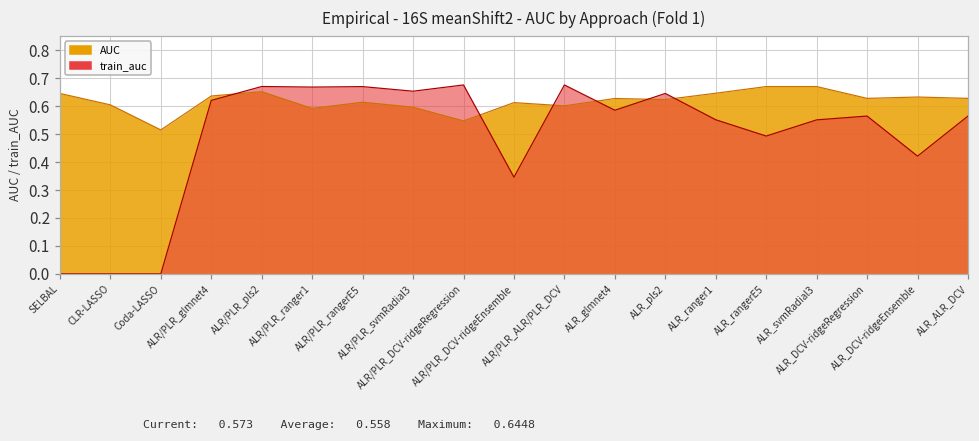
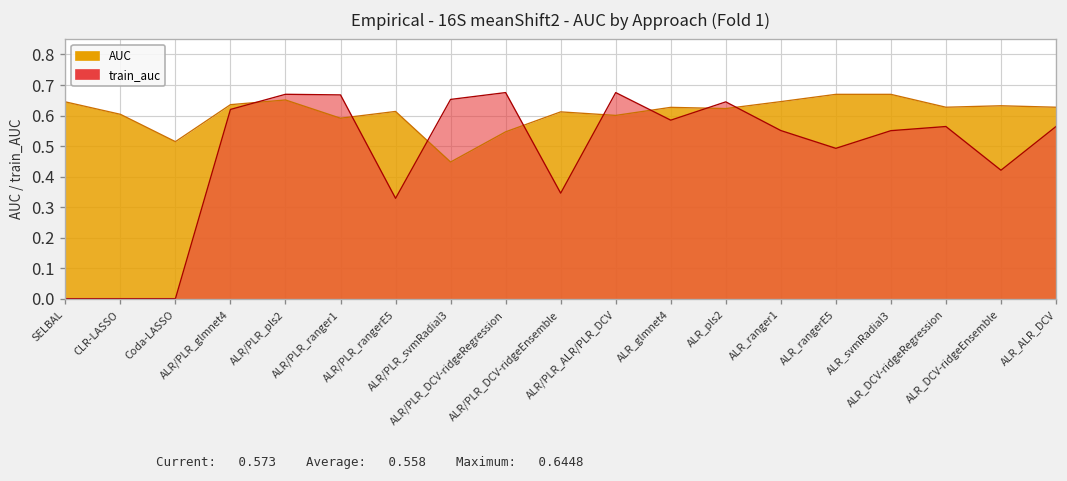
train_auc, ALR/PLR_rangerE5: 0.67 -> 0.33
AUC, ALR/PLR_svmRadial3: 0.60 -> 0.45
